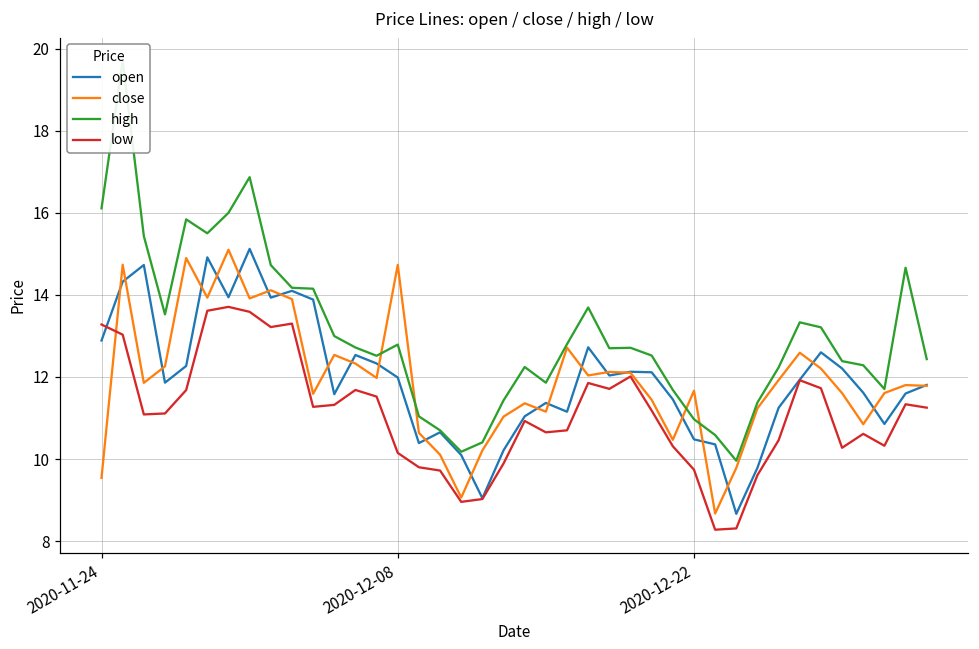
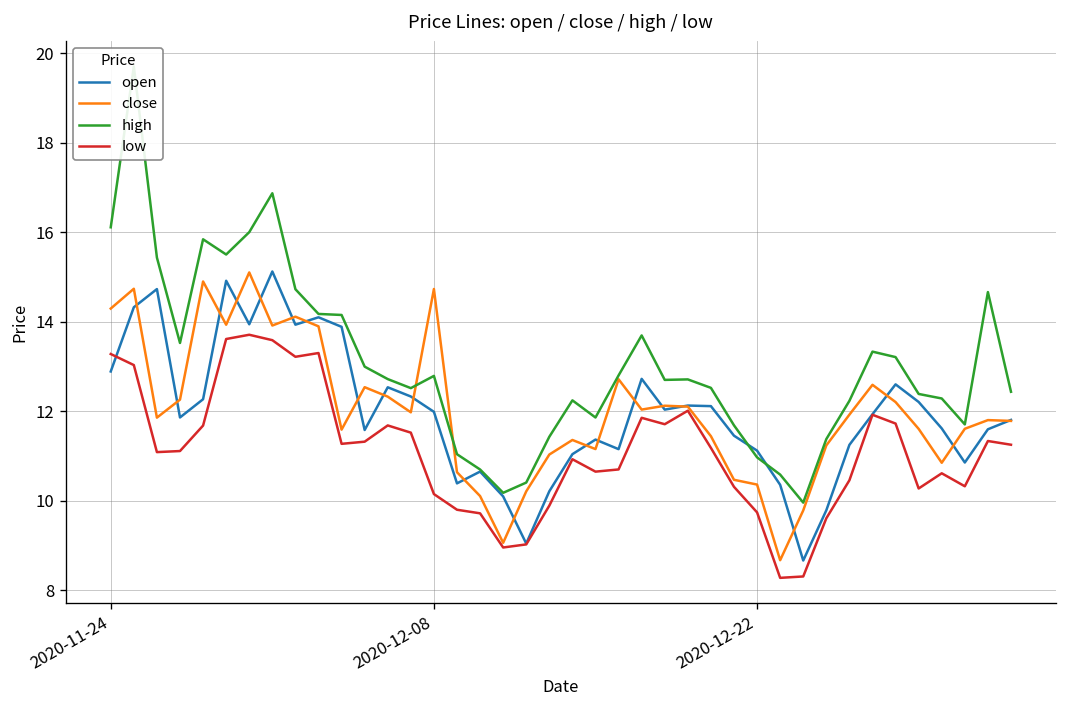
close, 2020-11-24: 9.5 -> 14.3
open, 2020-12-22: 10.5 -> 11.1
close, 2020-12-22: 11.7 -> 10.4
